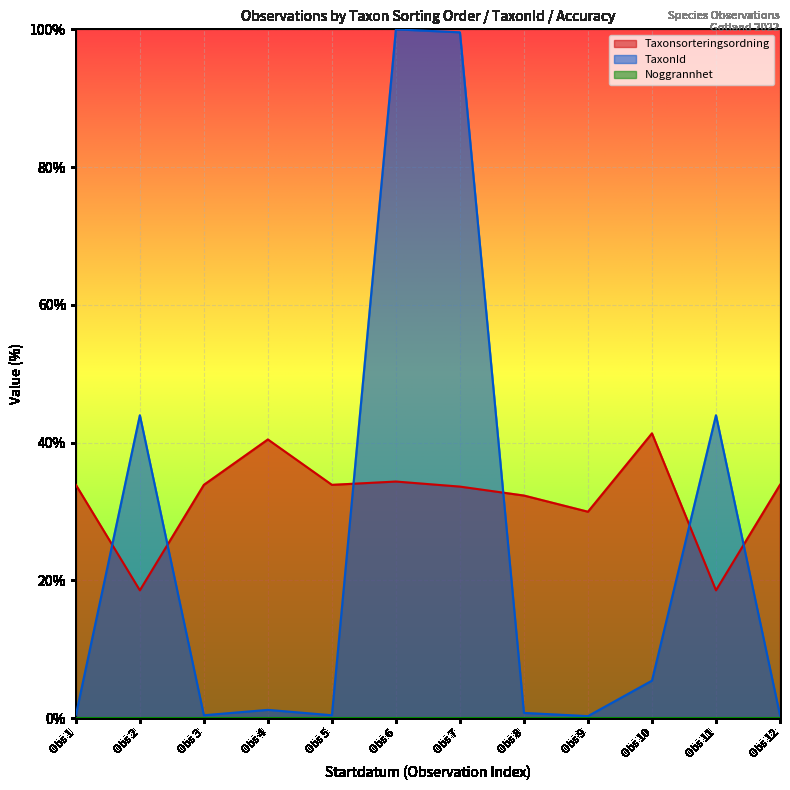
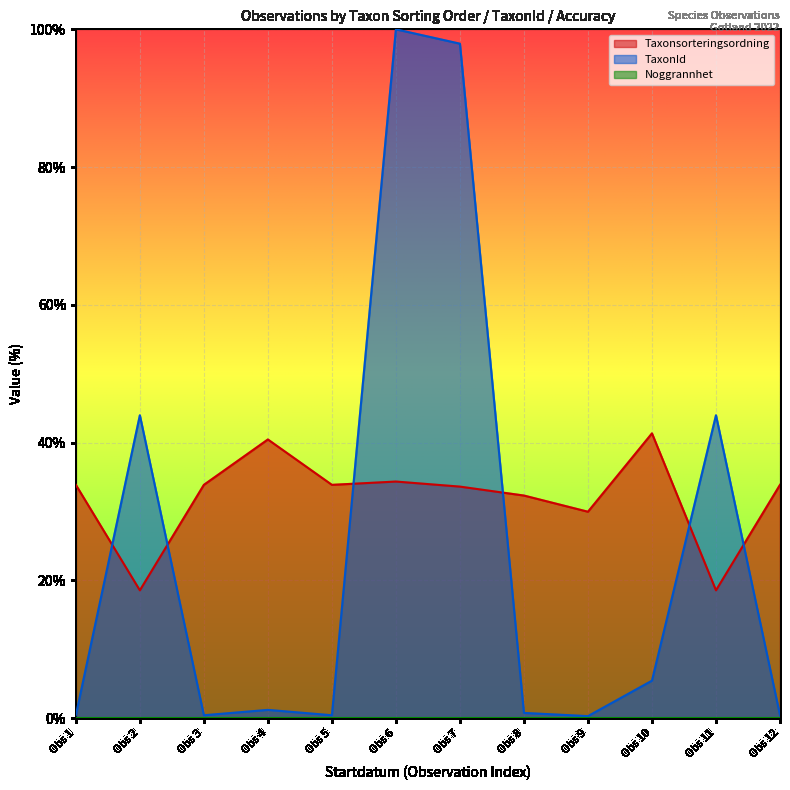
TaxonId, Obs 7: 100% -> 98%
